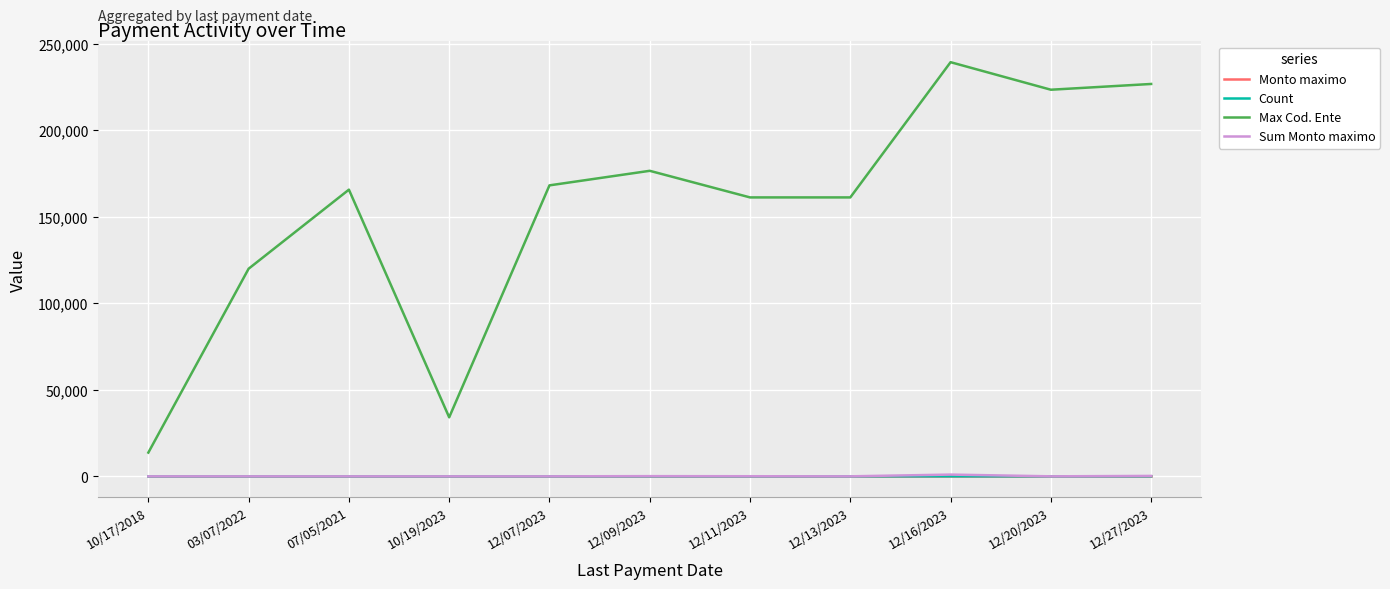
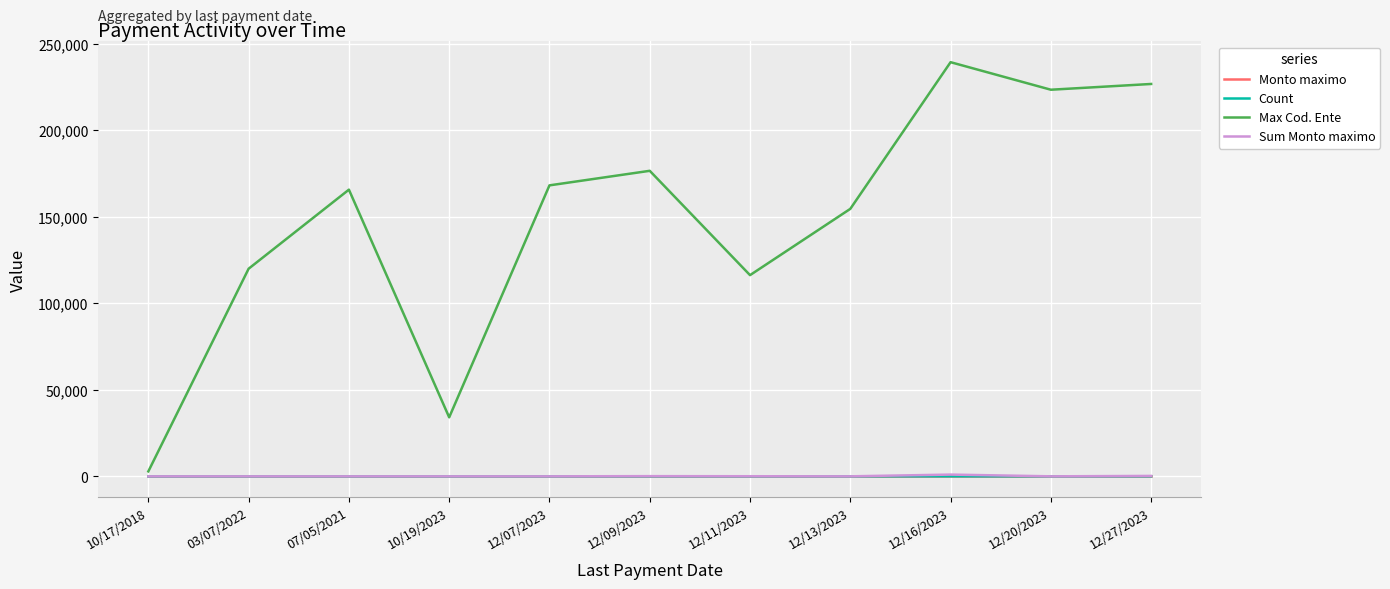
Max Cod. Ente, 10/17/2018: 14,000 -> 3,000
Max Cod. Ente, 12/11/2023: 161,000 -> 116,000
Max Cod. Ente, 12/13/2023: 161,000 -> 155,000
